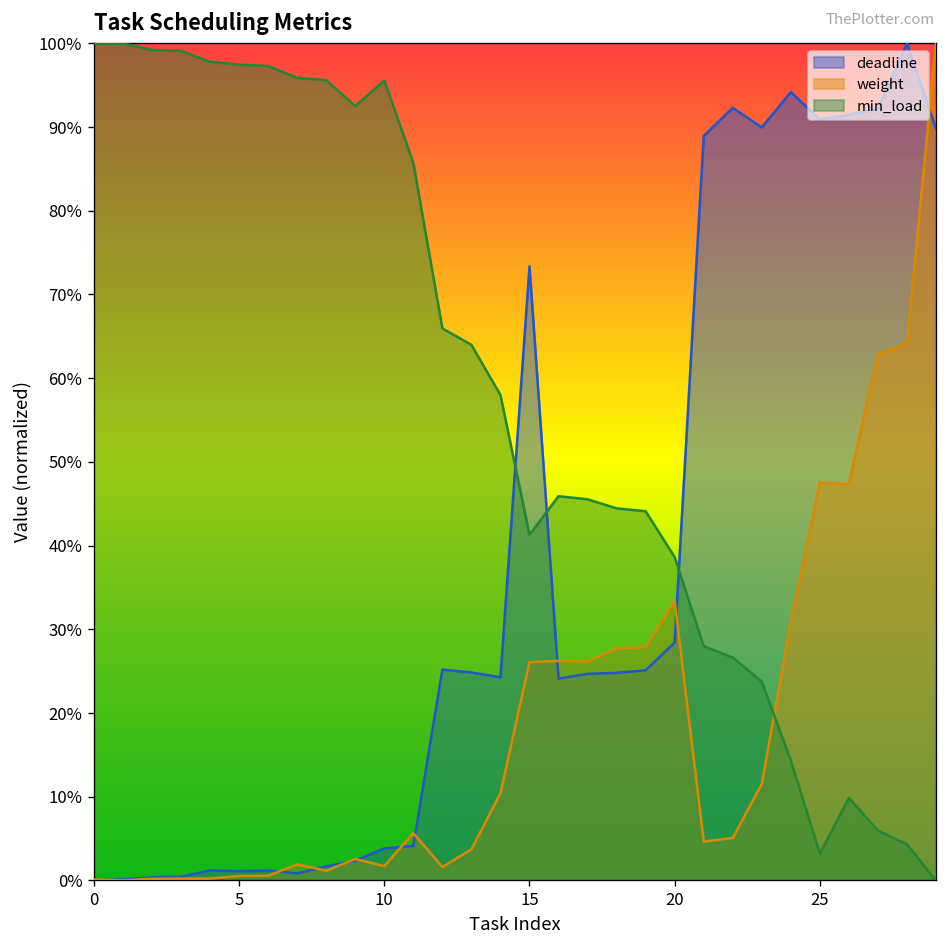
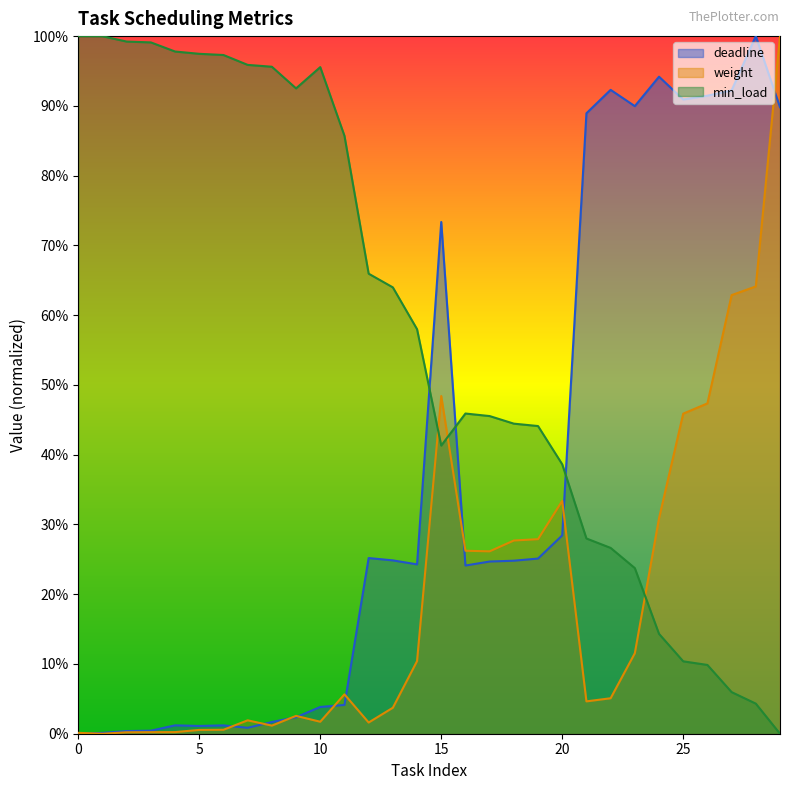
weight, 15: 26% -> 48%
weight, 25: 48% -> 46%
min_load, 25: 3% -> 10%
